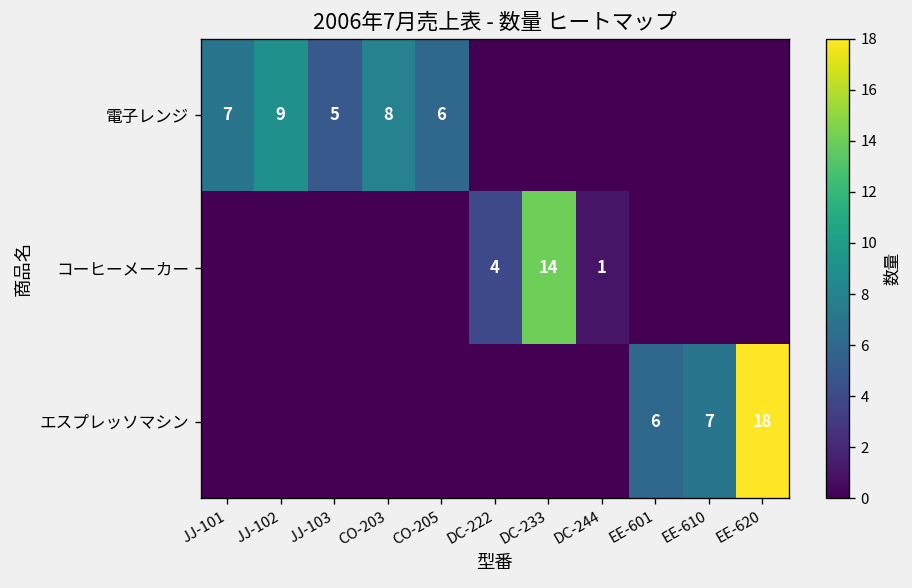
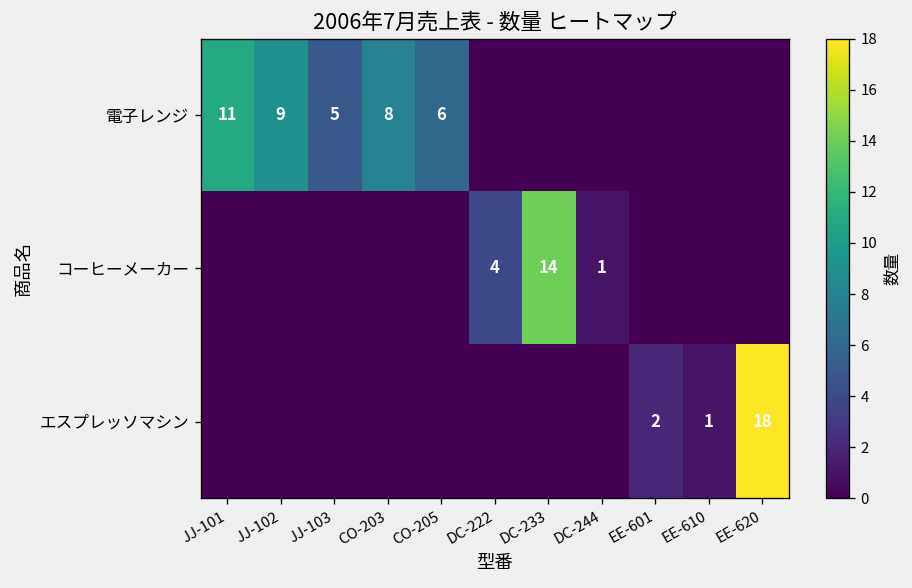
電子レンジ, JJ-101: 7 -> 11
エスプレッソマシン, EE-601: 6 -> 2
エスプレッソマシン, EE-610: 7 -> 1
